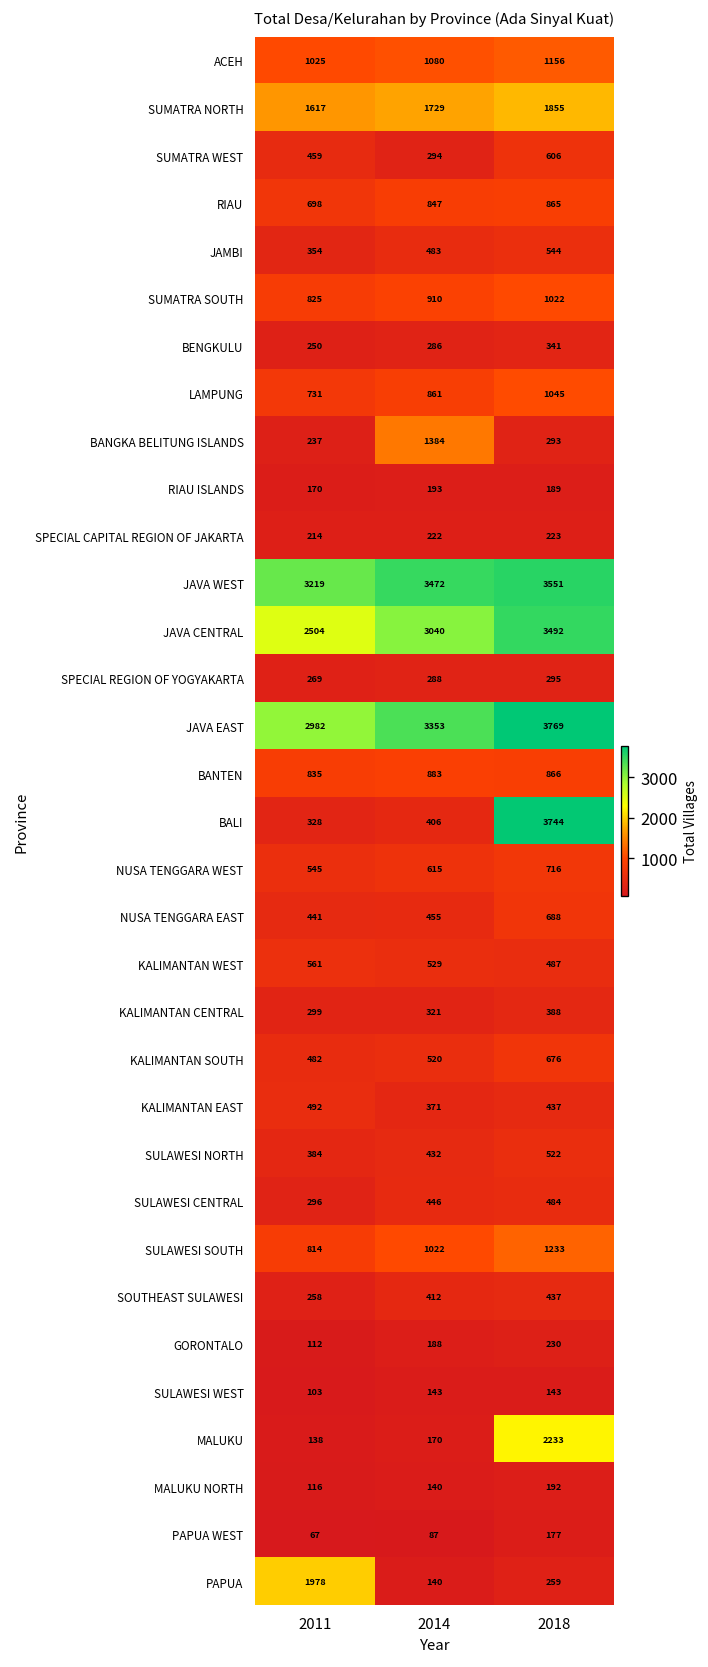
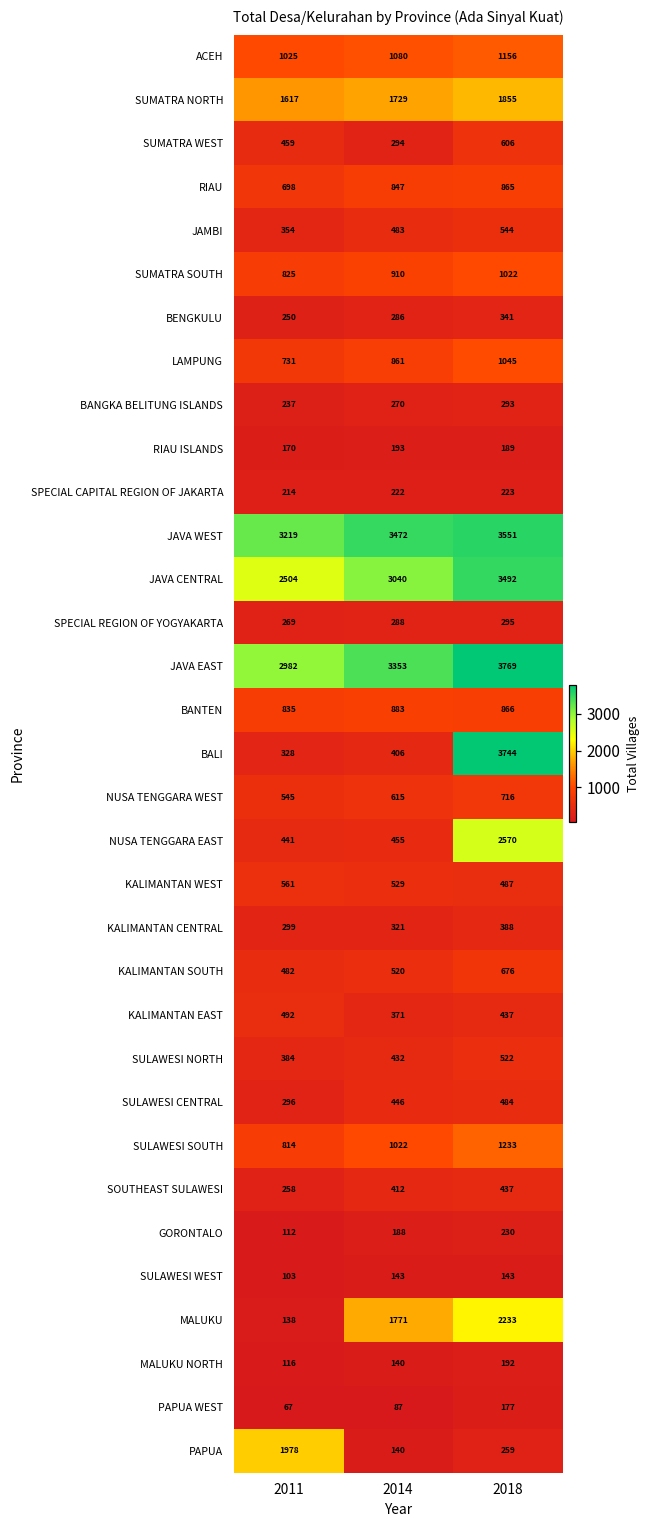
BANGKA BELITUNG ISLANDS, 2014: 1384 -> 270
NUSA TENGGARA EAST, 2018: 688 -> 2570
MALUKU, 2014: 170 -> 1771
